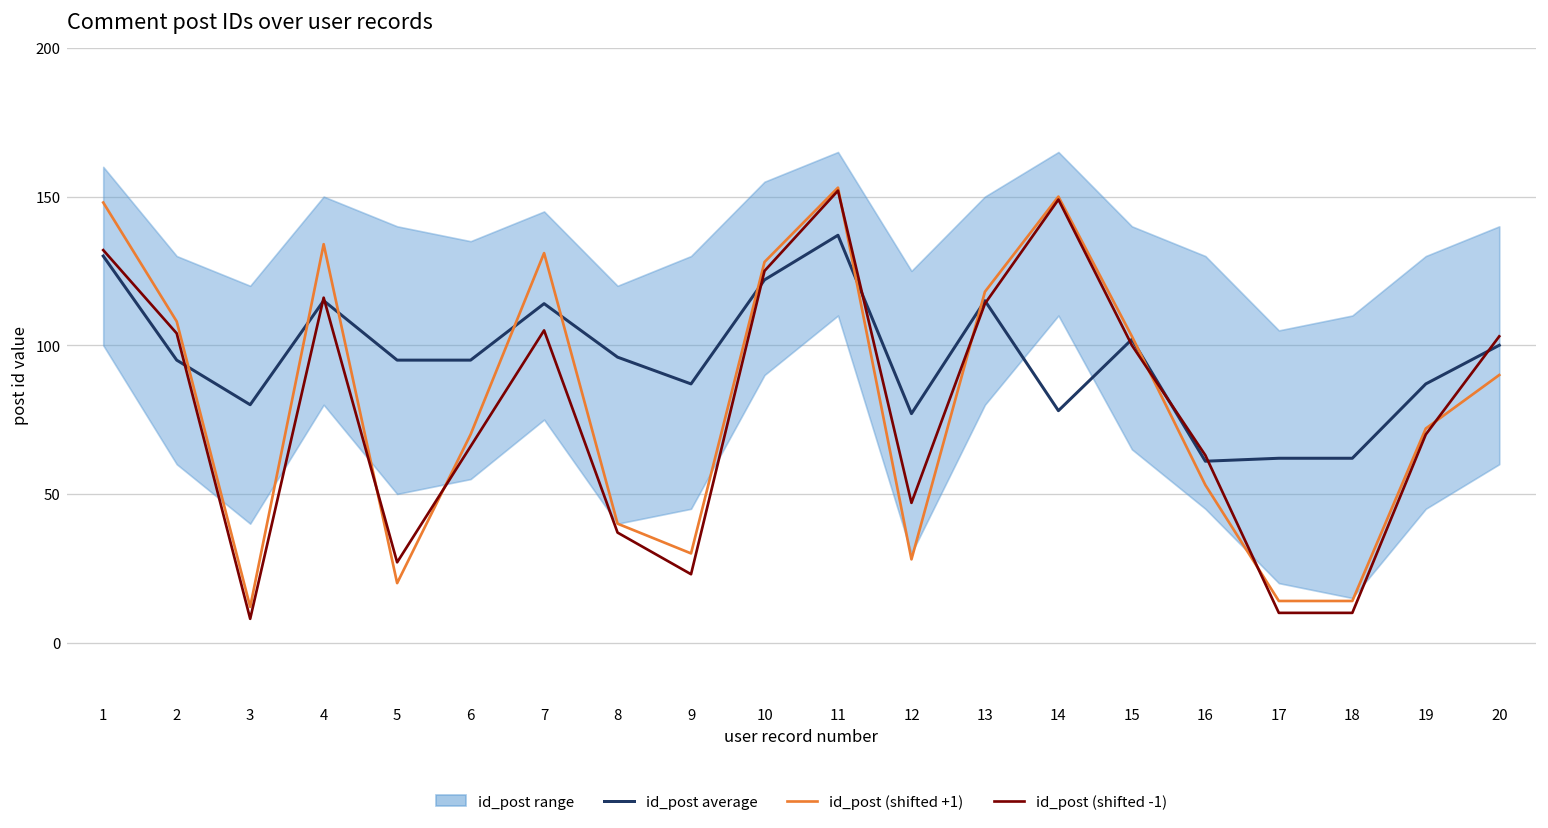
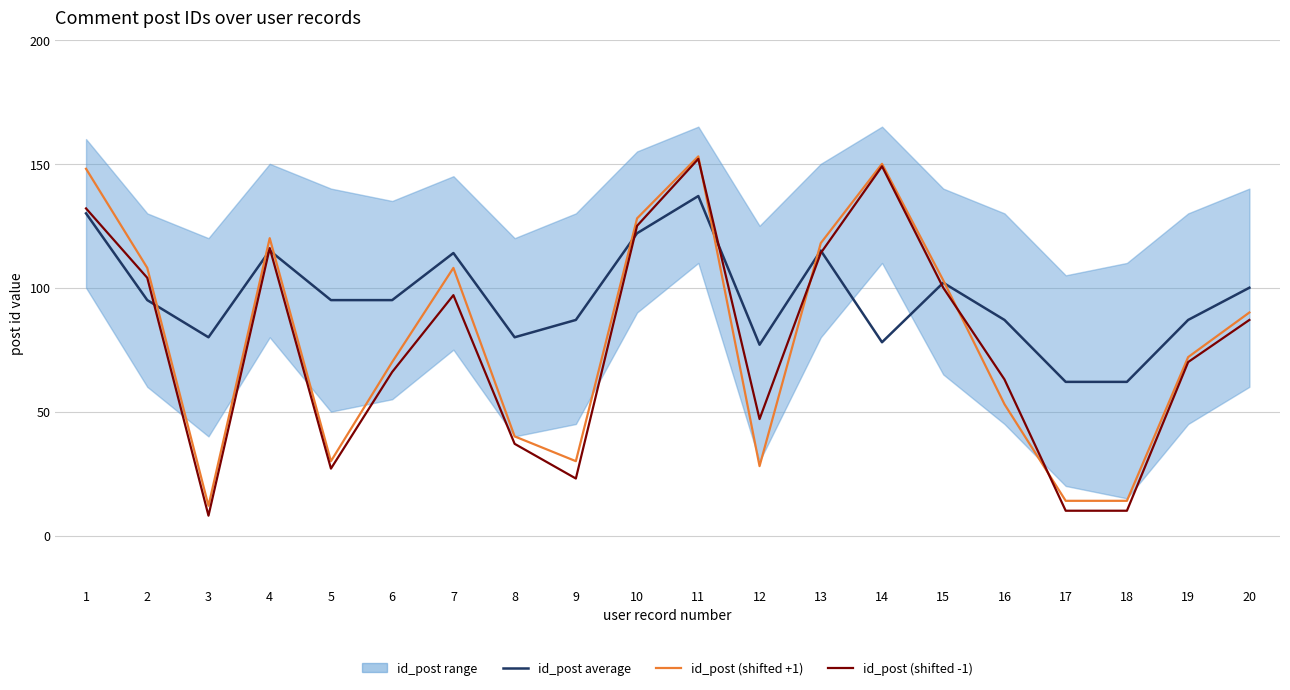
id_post (shifted +1), 4: 134 -> 120
id_post (shifted +1), 5: 20 -> 30
id_post (shifted +1), 7: 131 -> 108
id_post (shifted -1), 7: 105 -> 97
id_post average, 8: 96 -> 80
id_post average, 16: 61 -> 87
id_post (shifted -1), 20: 103 -> 87
